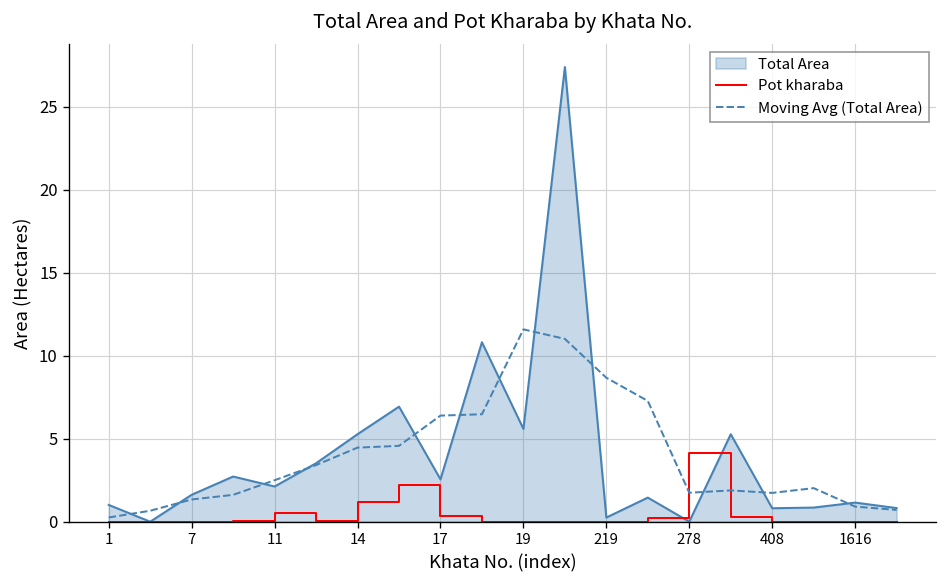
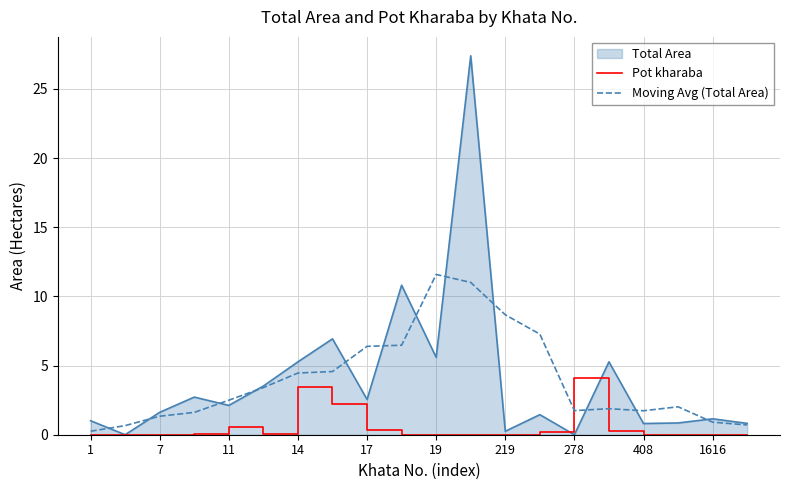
Pot kharaba, 14: 1.2 -> 3.4
